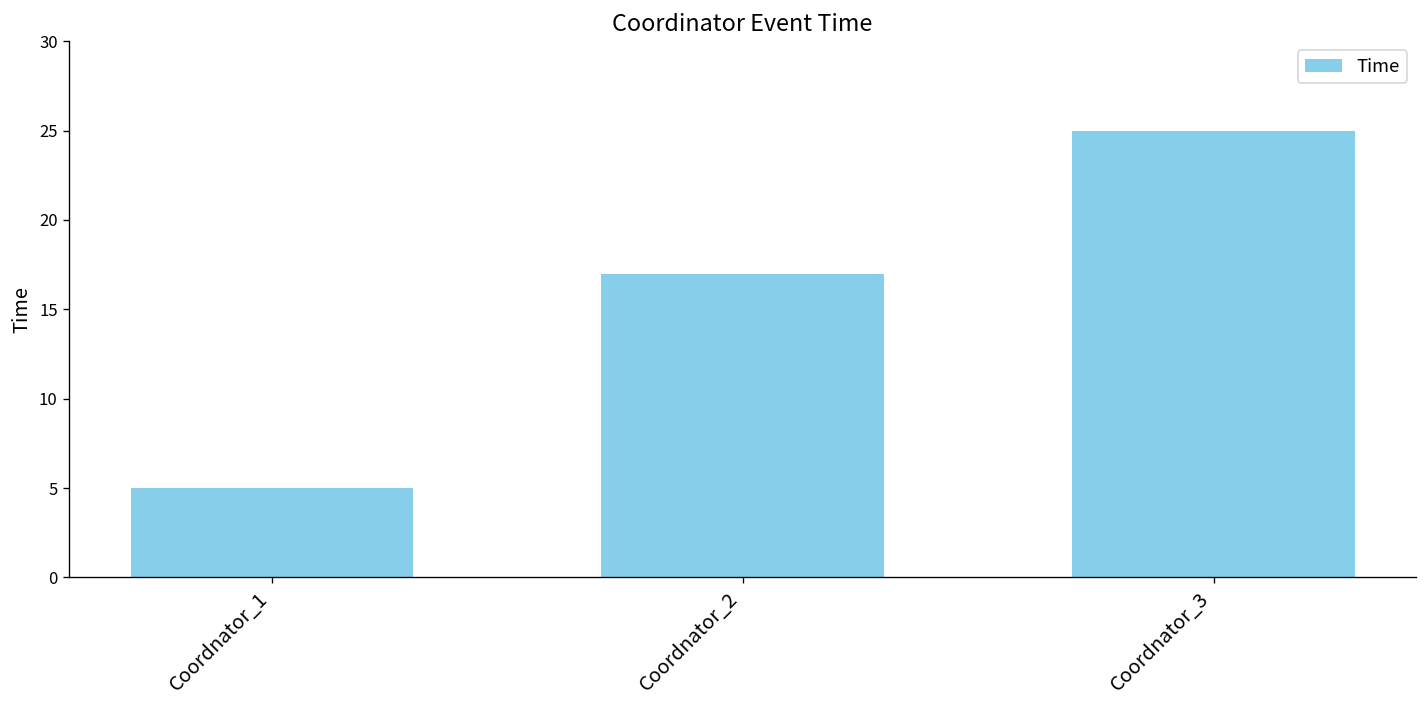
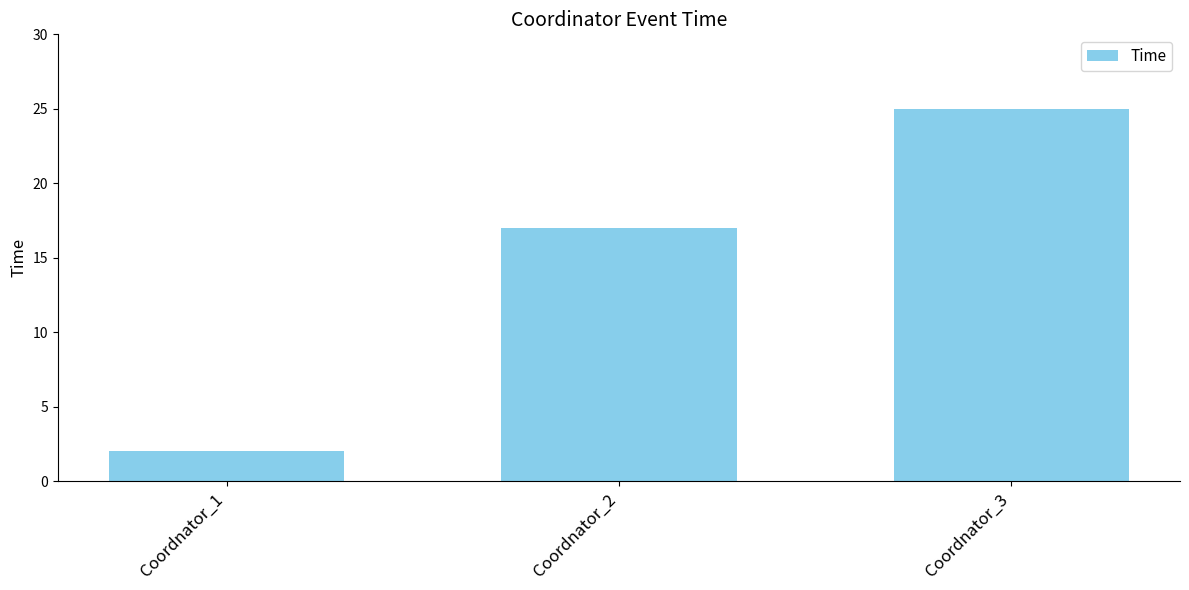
Coordnator_1: 5 -> 2
